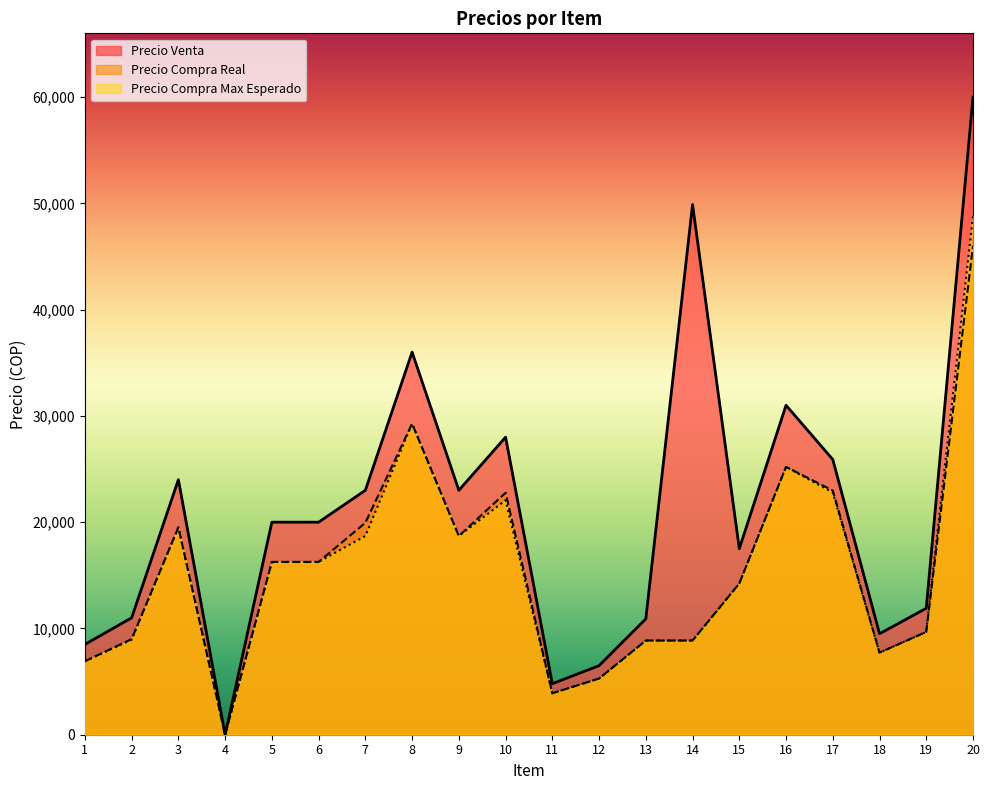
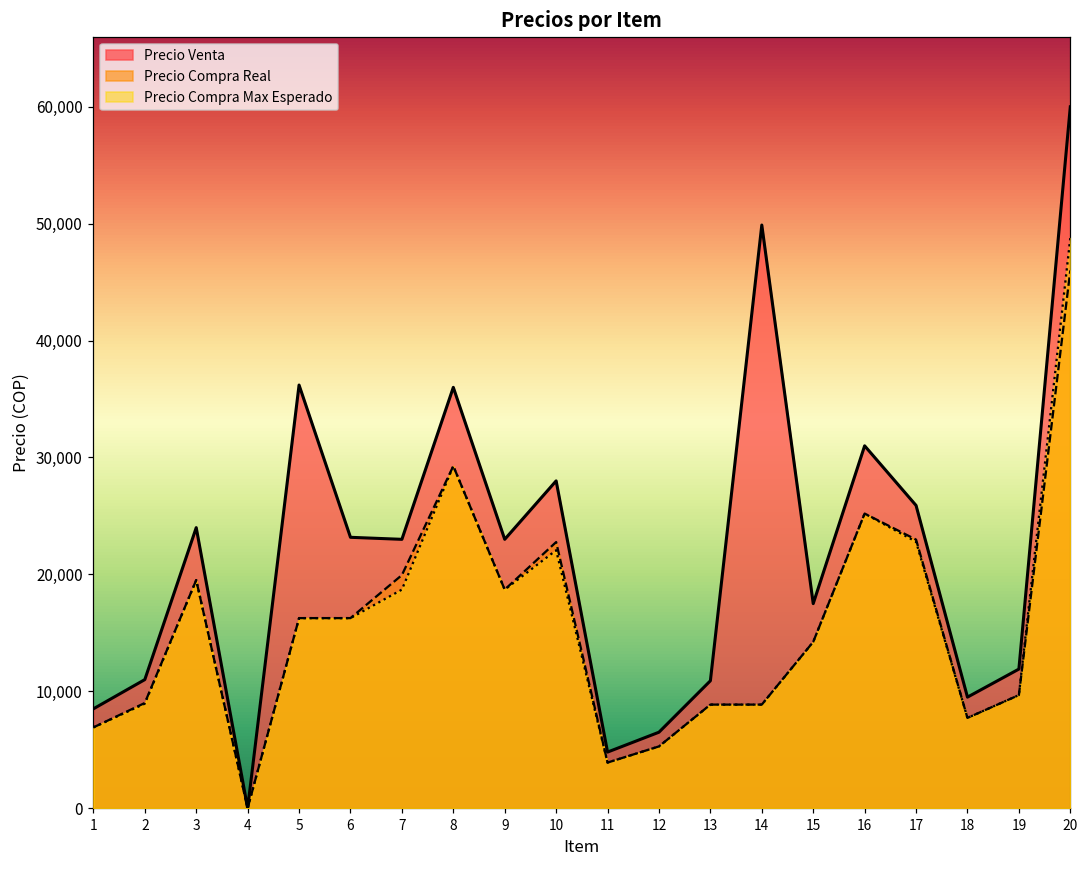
Precio Venta, 5: 20,000 -> 36,200
Precio Venta, 6: 20,000 -> 23,200
